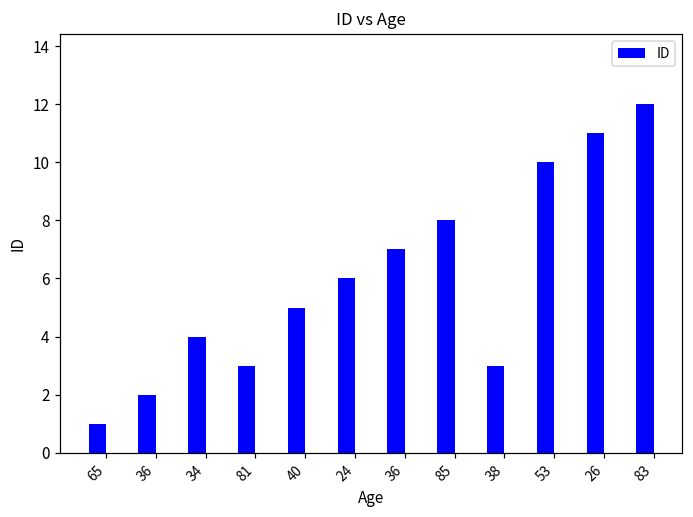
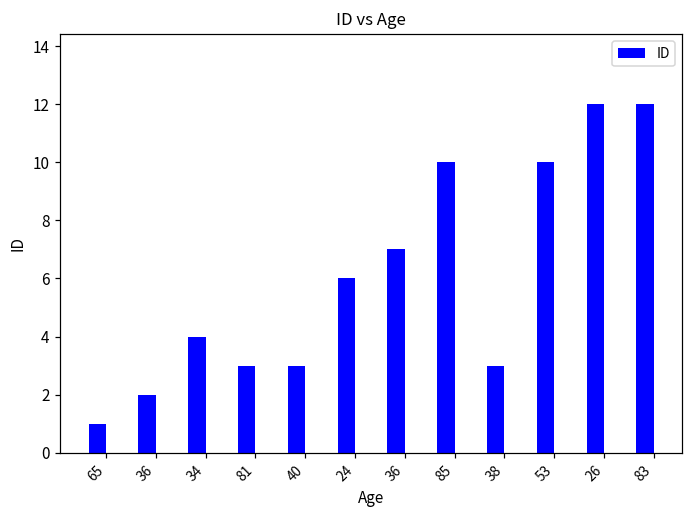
40: 5 -> 3
85: 8 -> 10
26: 11 -> 12
